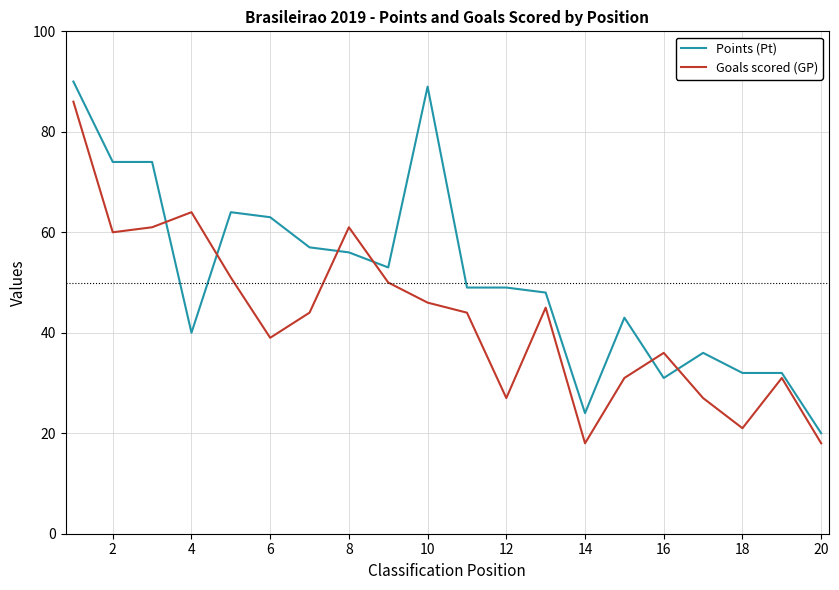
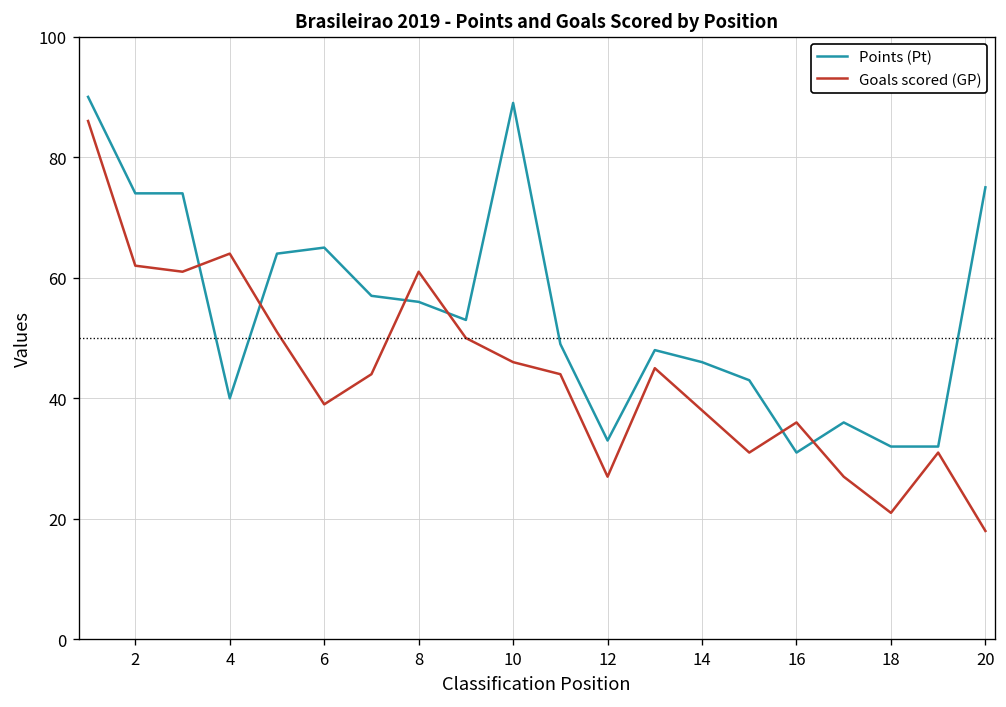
Goals scored (GP), 2: 60 -> 62
Points (Pt), 6: 63 -> 65
Points (Pt), 12: 49 -> 33
Points (Pt), 14: 24 -> 46
Goals scored (GP), 14: 18 -> 38
Points (Pt), 20: 20 -> 75
